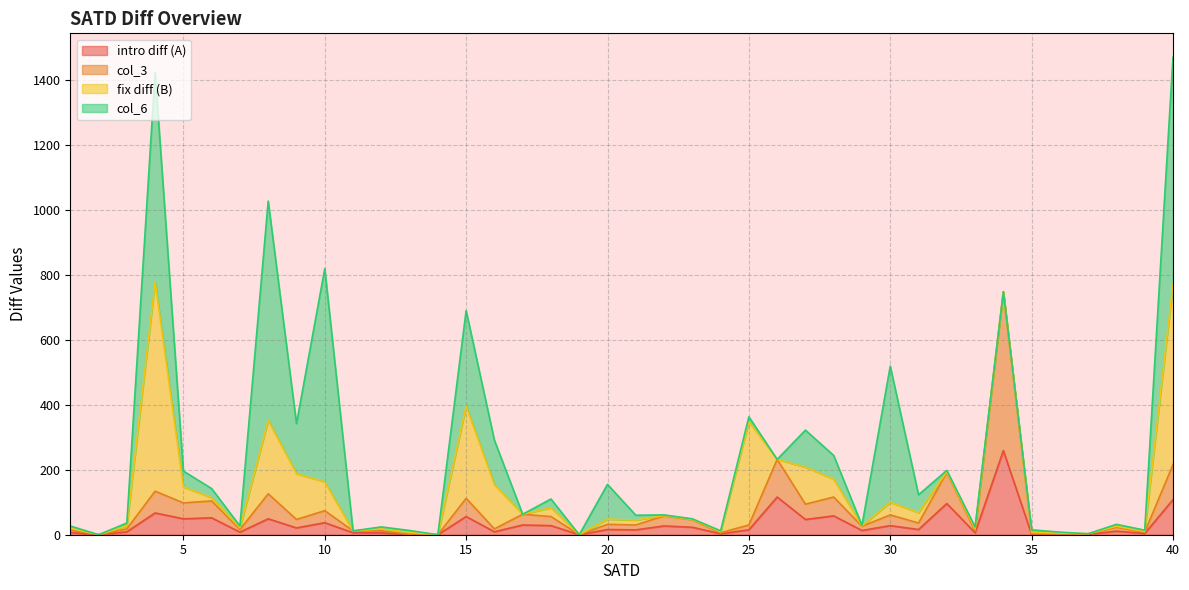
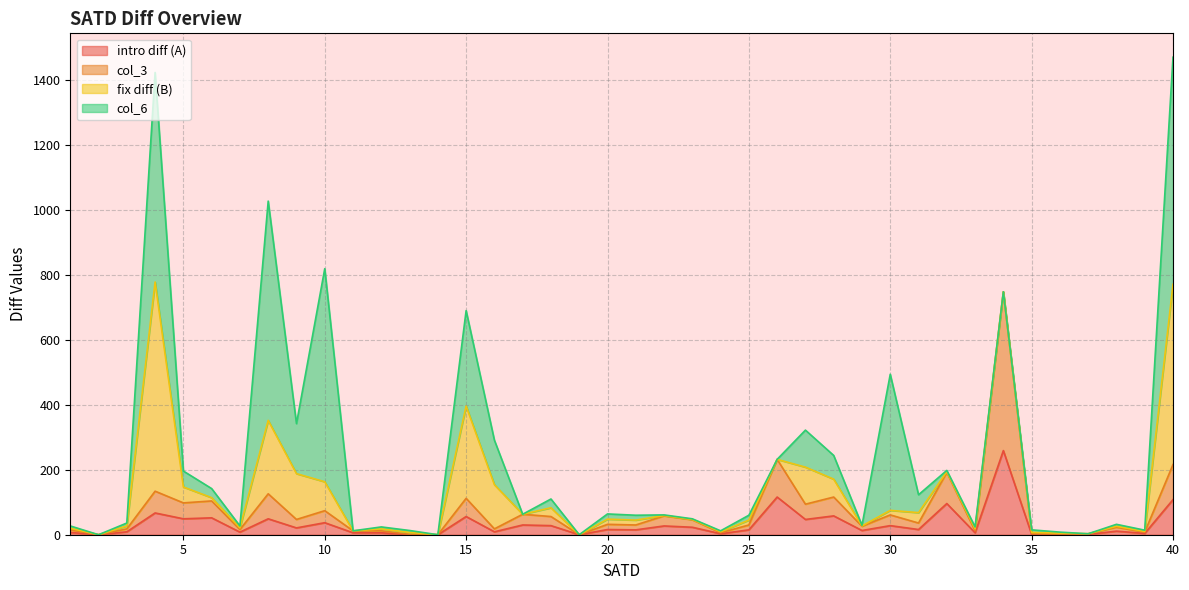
col_6, 20: 110 -> 20
fix diff (B), 25: 320 -> 20
fix diff (B), 30: 40 -> 10
